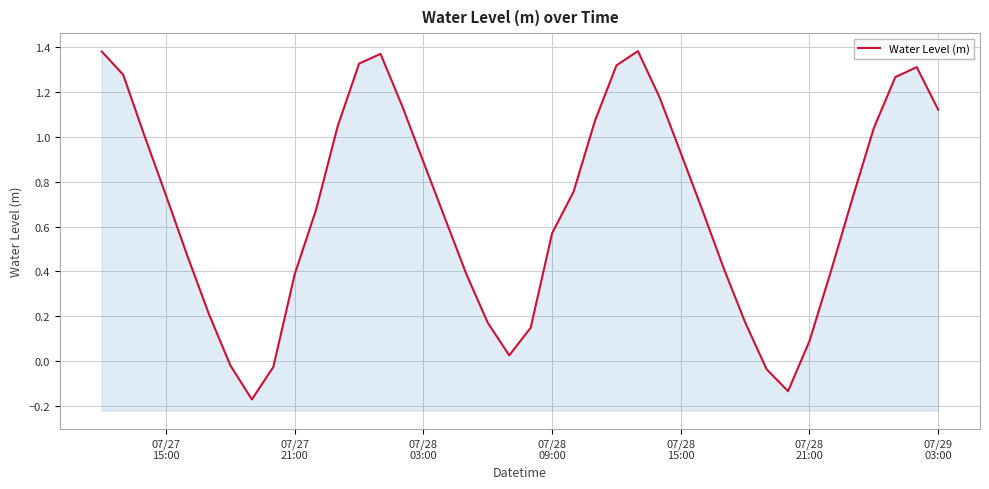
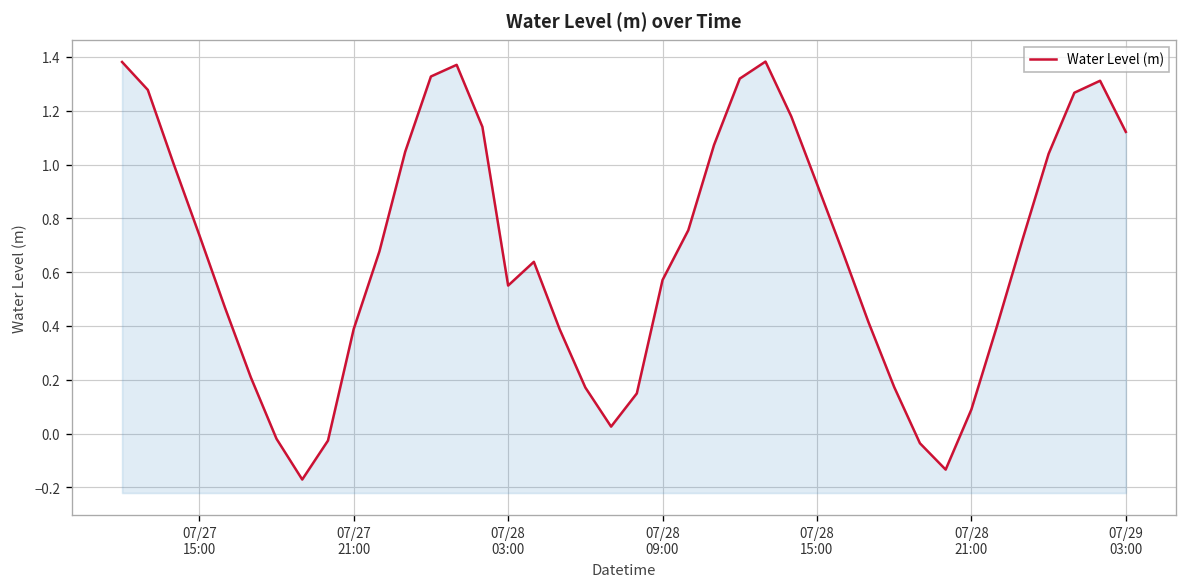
07/28 03:00: 0.89 -> 0.55
